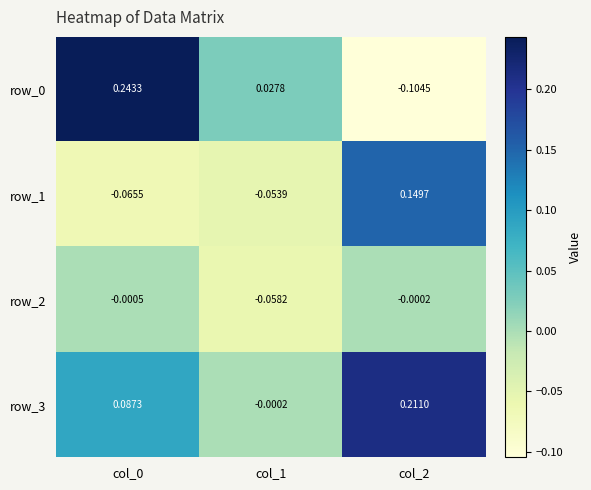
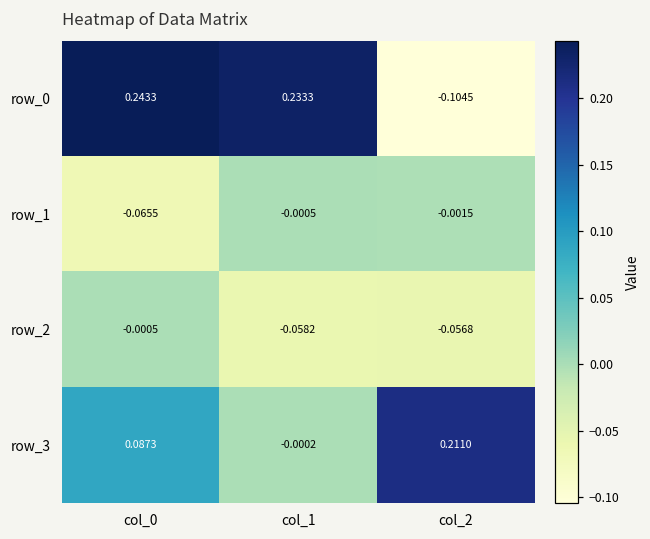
row_0, col_1: 0.0278 -> 0.2333
row_1, col_1: -0.0539 -> -0.0005
row_1, col_2: 0.1497 -> -0.0015
row_2, col_2: -0.0002 -> -0.0568
